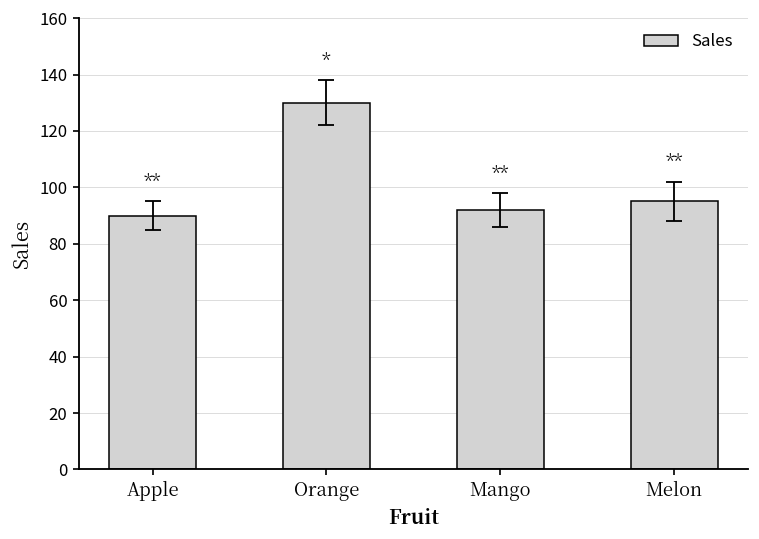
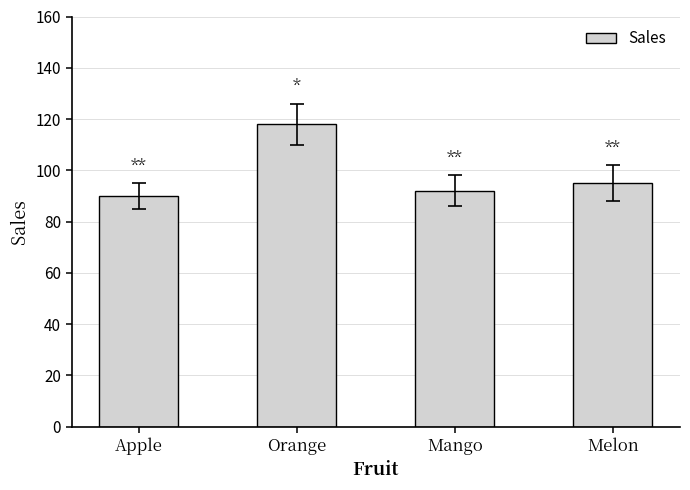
Sales, Orange: 130 -> 118
